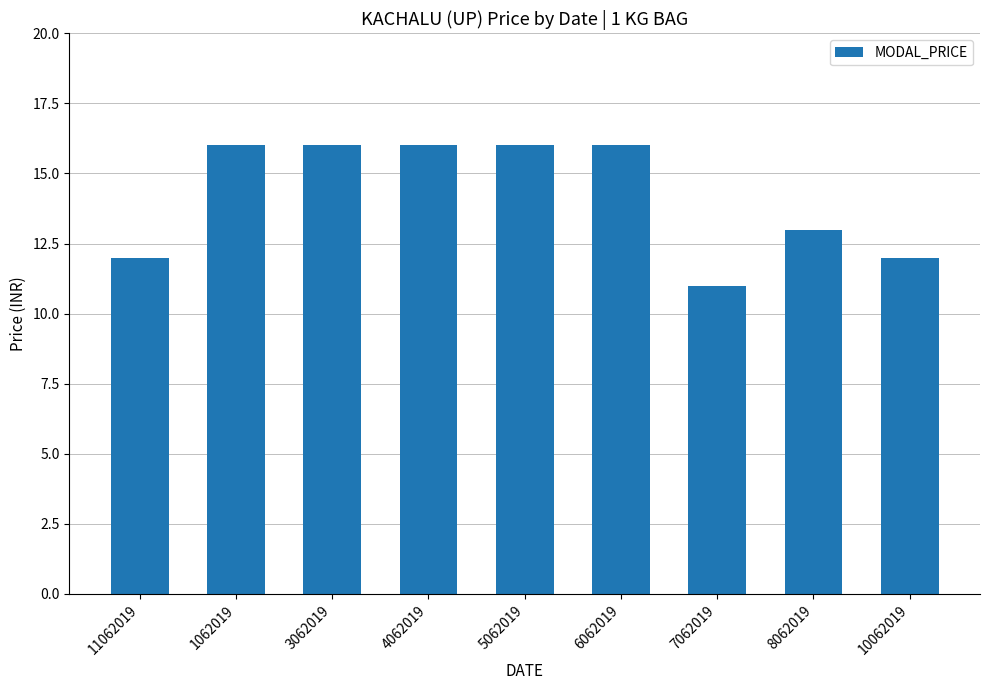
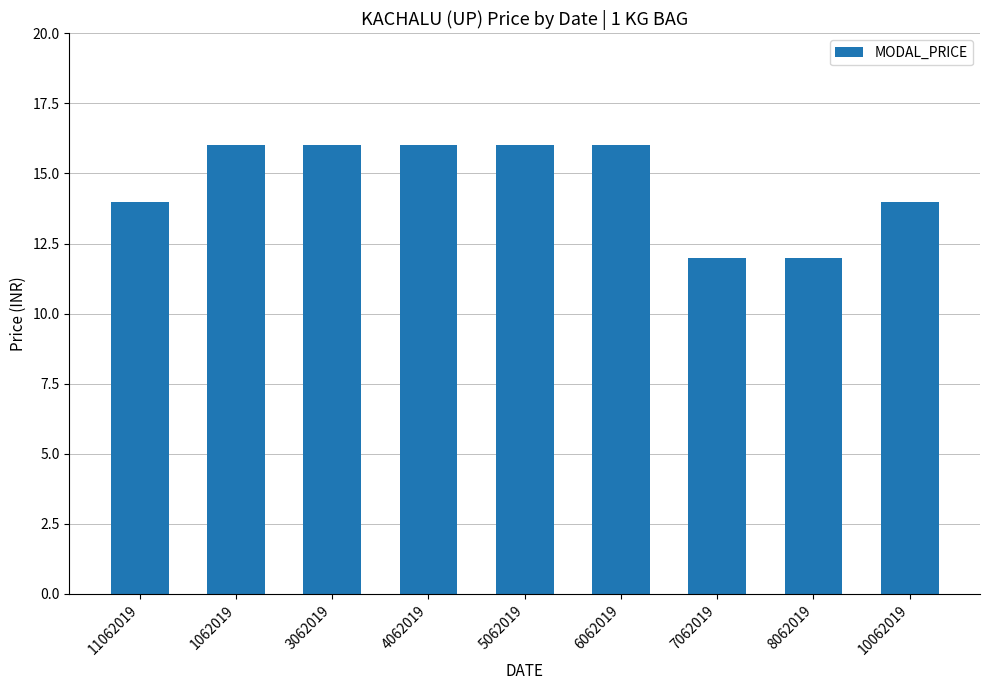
11062019: 12 -> 14
7062019: 11 -> 12
8062019: 13 -> 12
10062019: 12 -> 14
